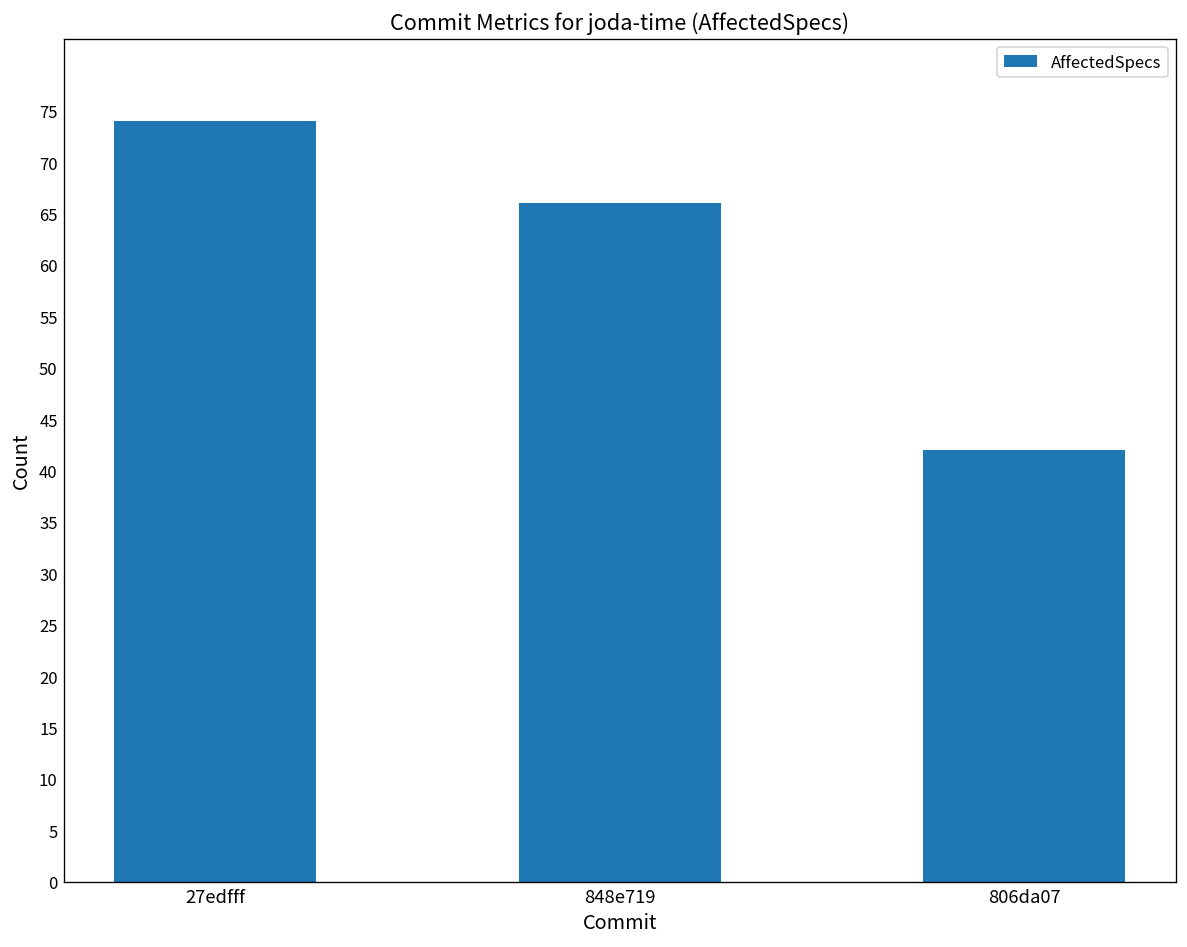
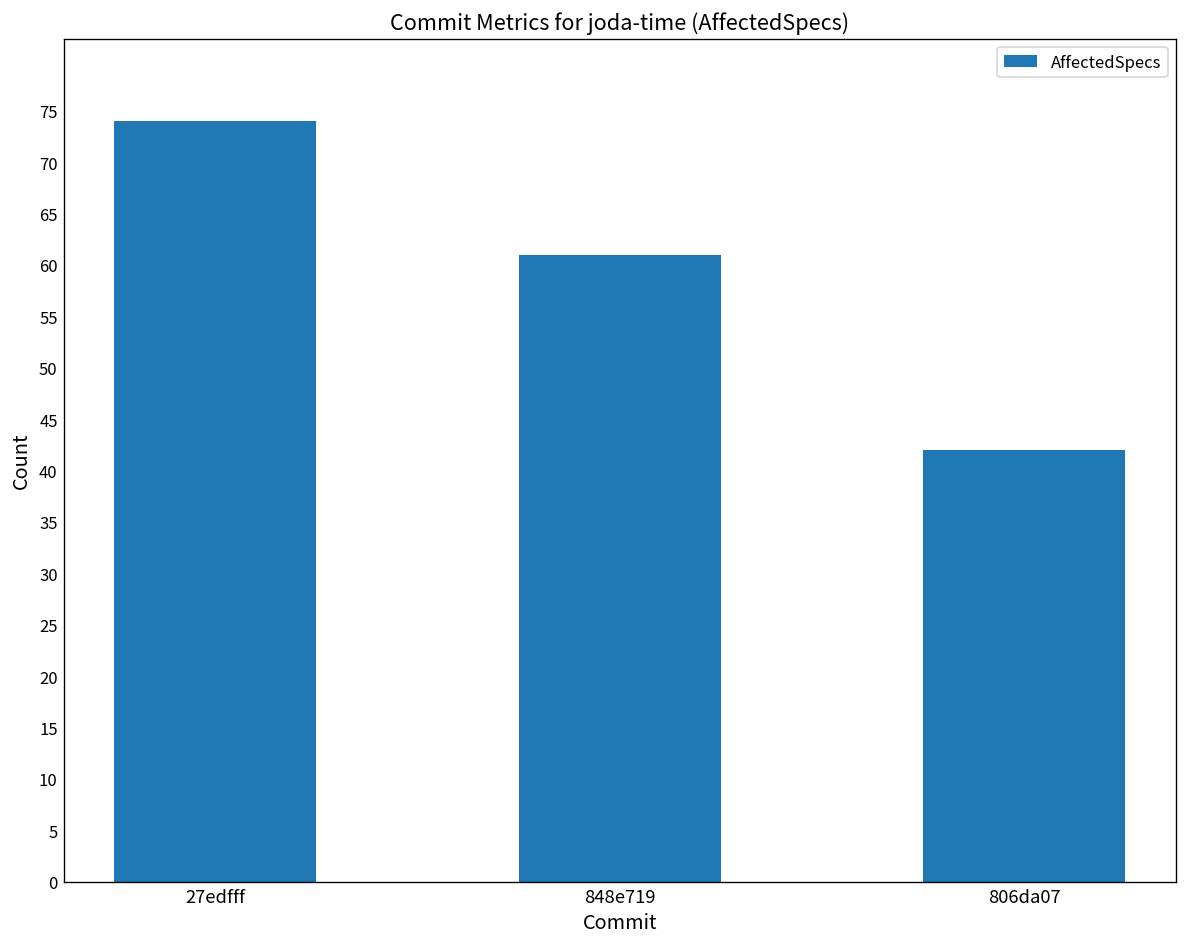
848e719: 66 -> 61
